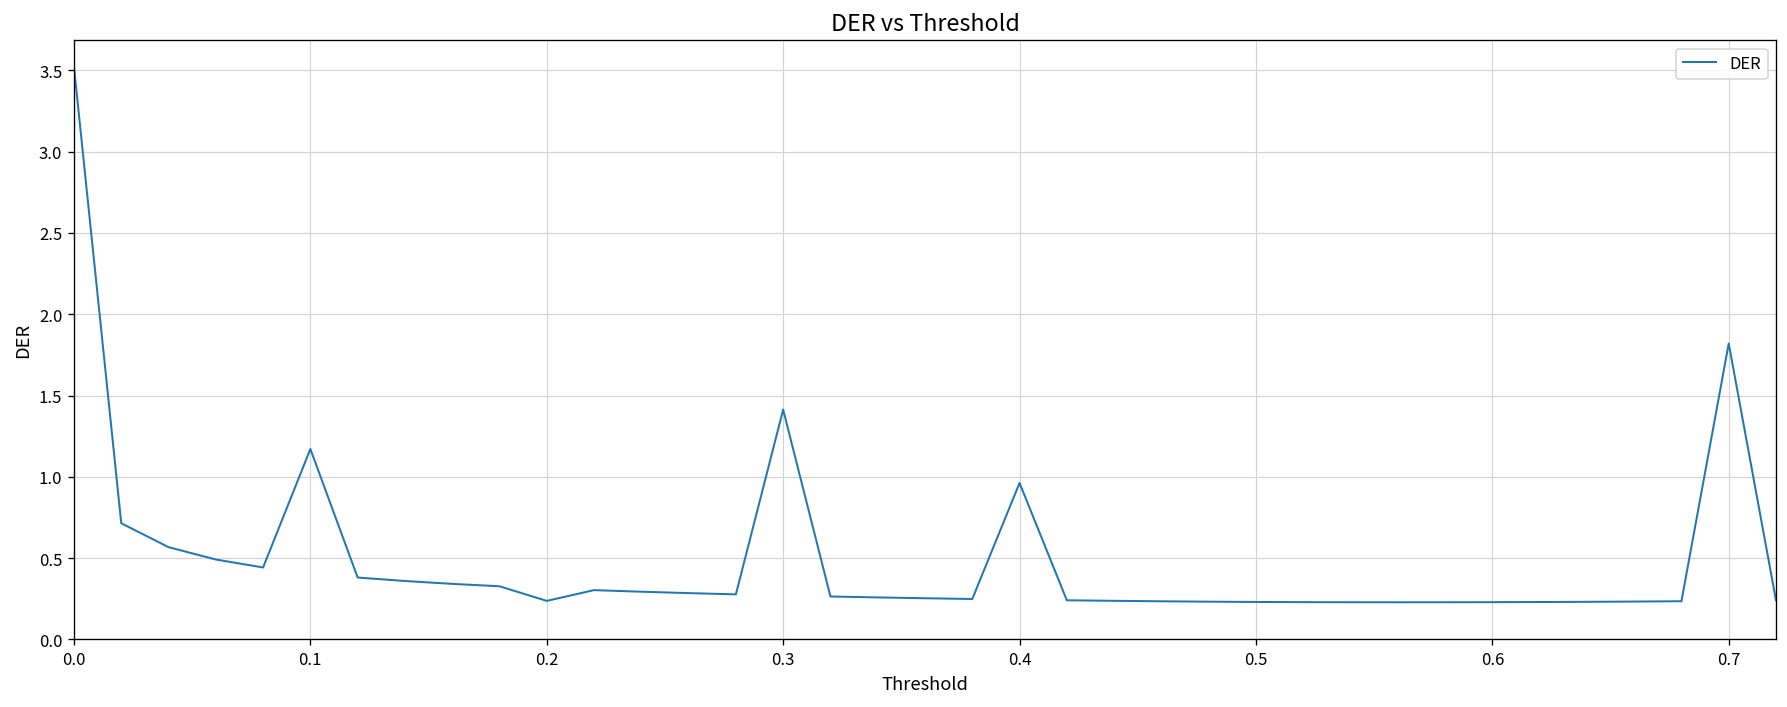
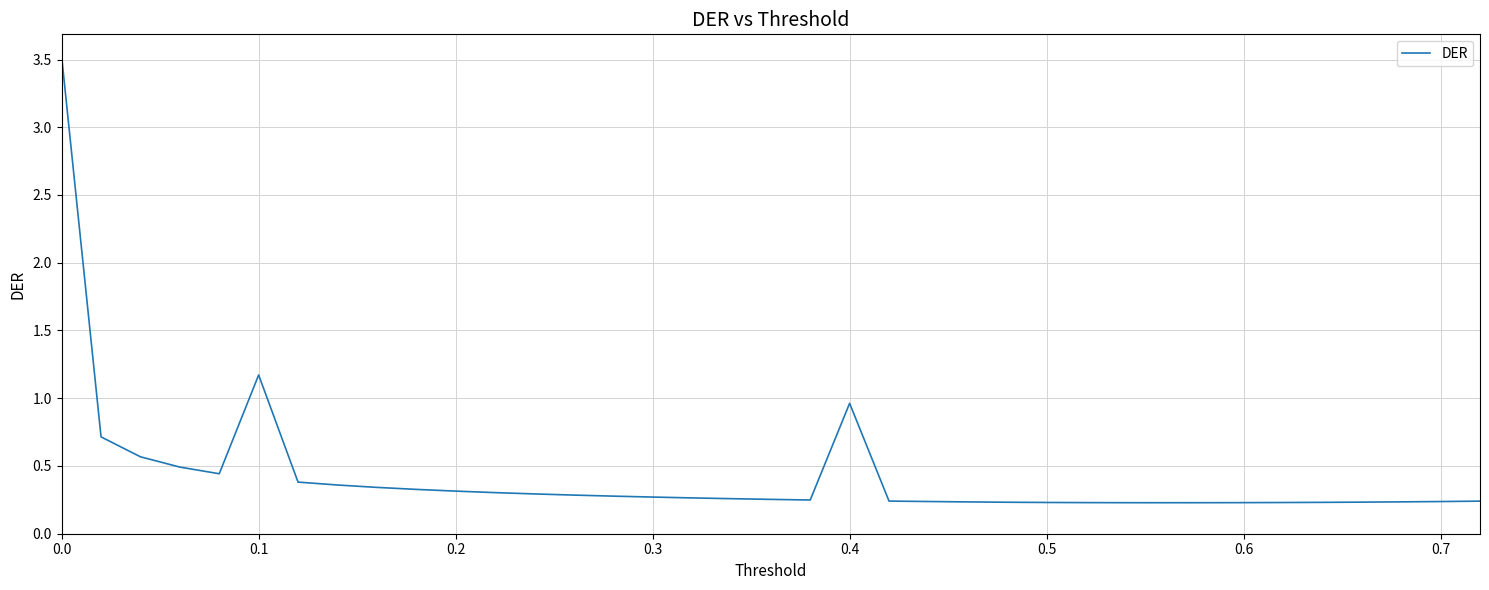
0.2: 0.24 -> 0.31
0.3: 1.41 -> 0.27
0.7: 1.82 -> 0.24
